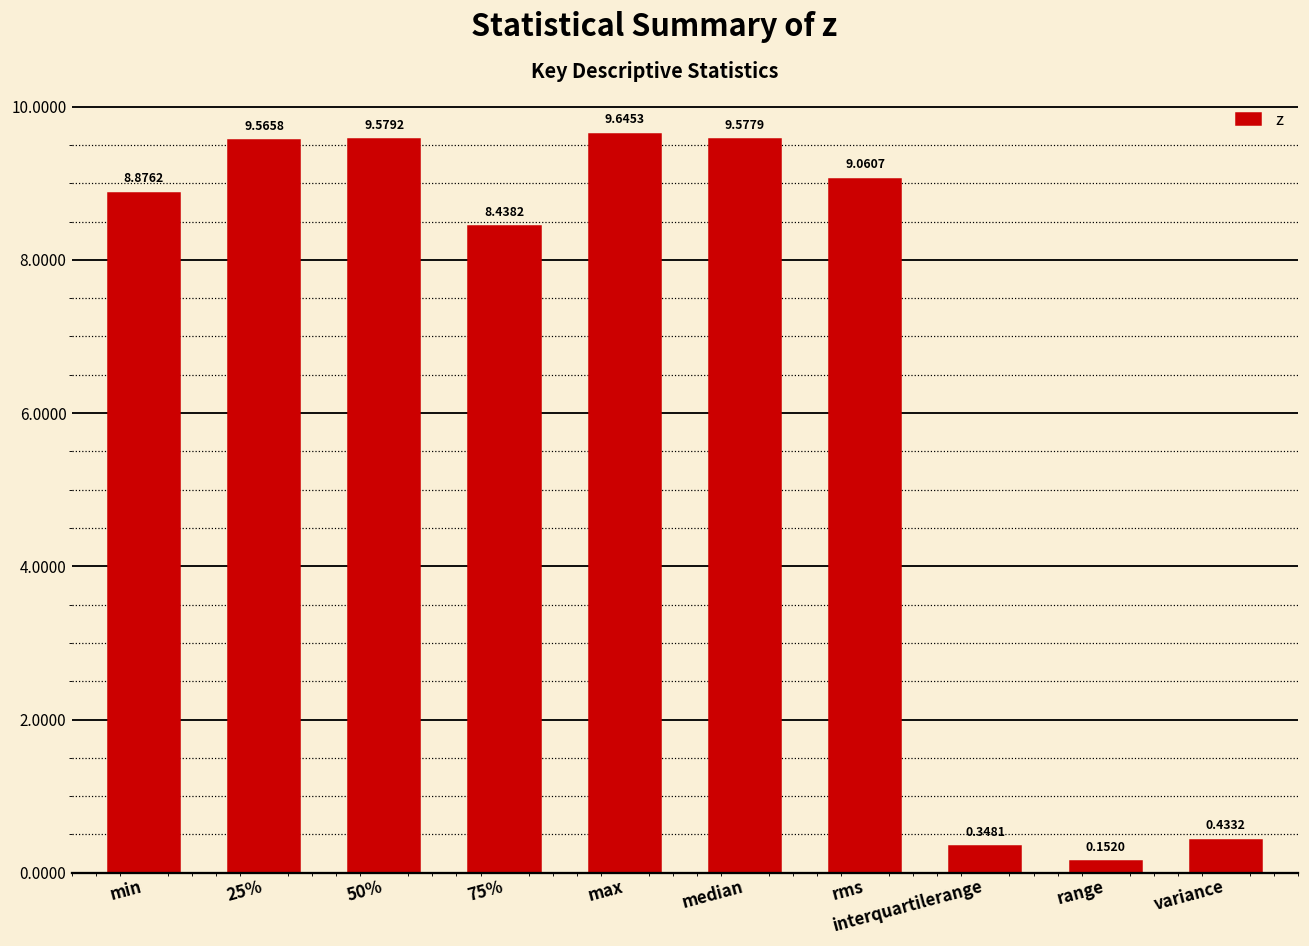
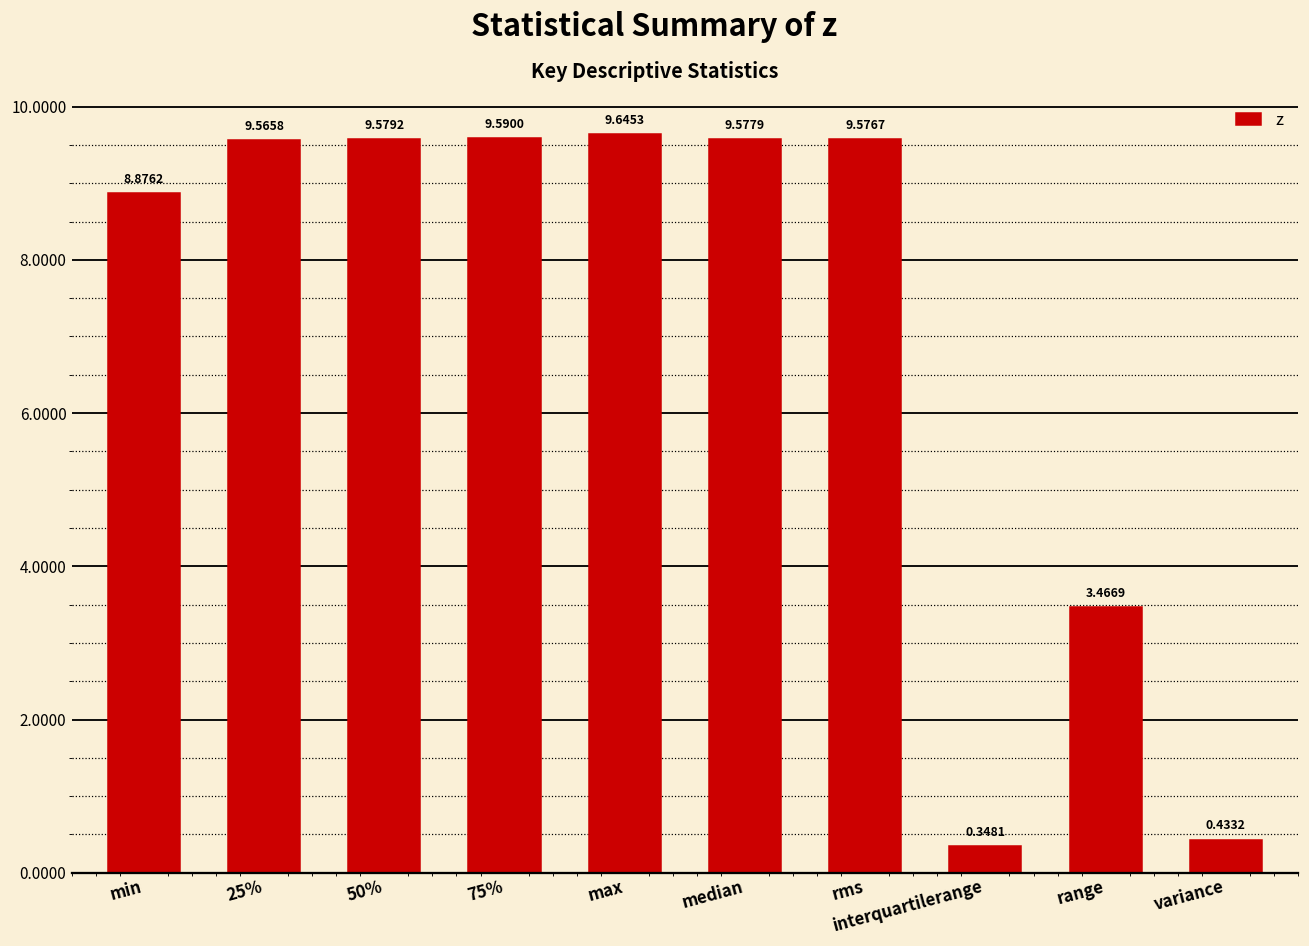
75%: 8.4382 -> 9.5900
rms: 9.0607 -> 9.5767
range: 0.1520 -> 3.4669
